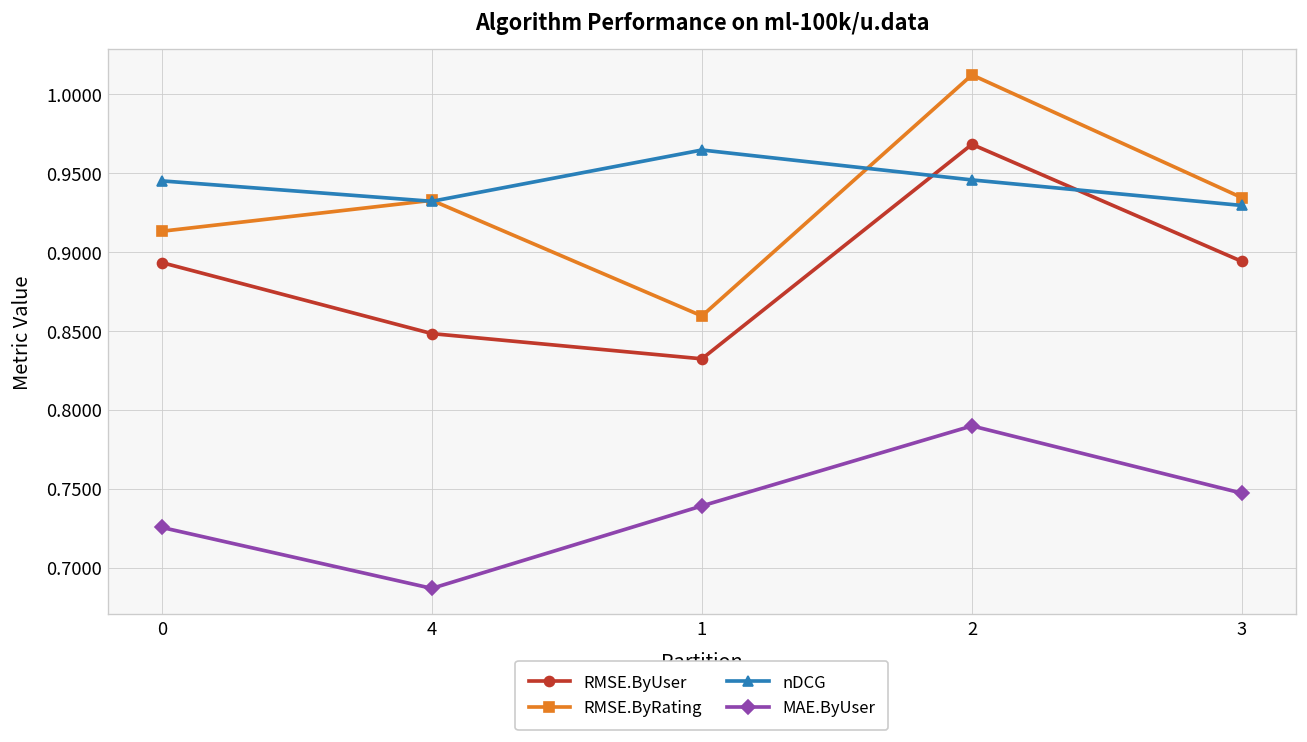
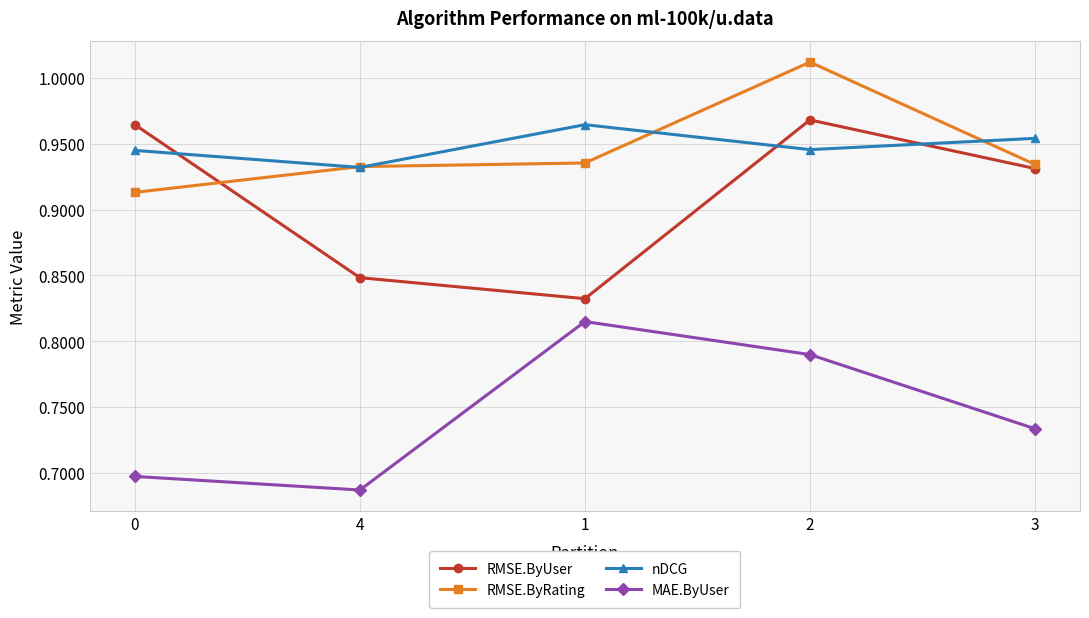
RMSE.ByUser, 0: 0.893 -> 0.965
MAE.ByUser, 0: 0.725 -> 0.697
RMSE.ByRating, 1: 0.859 -> 0.935
MAE.ByUser, 1: 0.739 -> 0.815
RMSE.ByUser, 3: 0.894 -> 0.931
nDCG, 3: 0.929 -> 0.954
MAE.ByUser, 3: 0.747 -> 0.733
